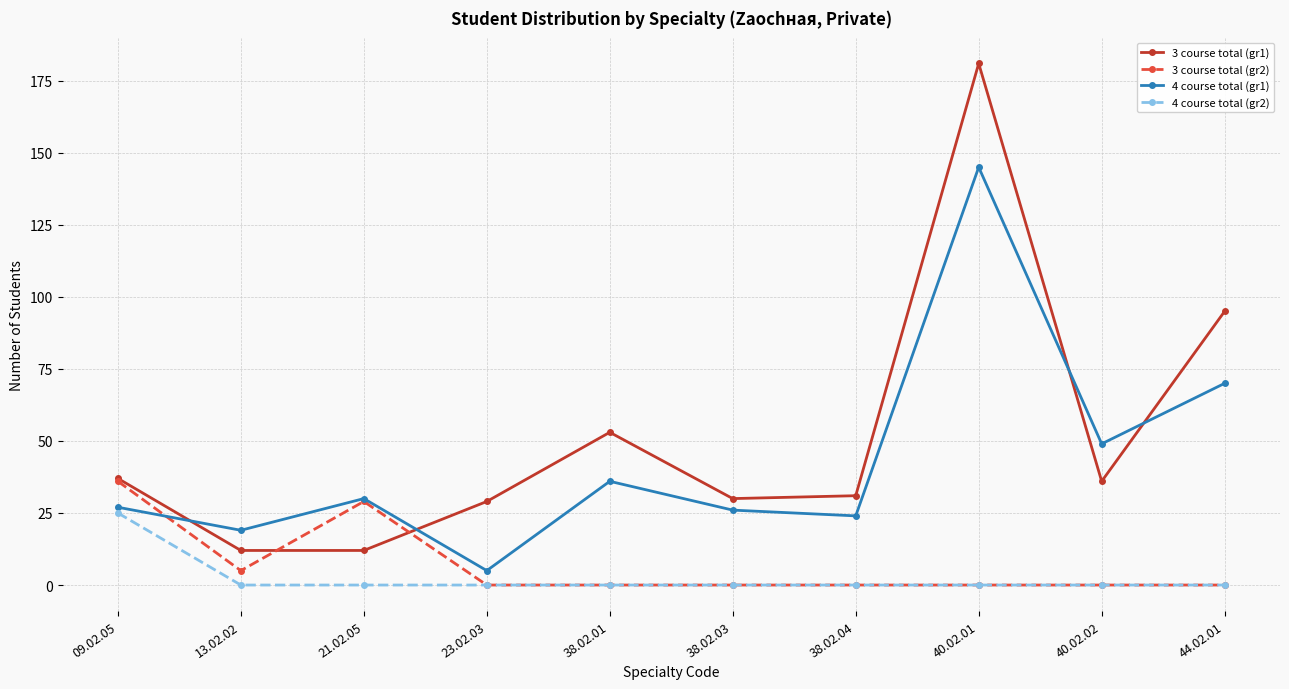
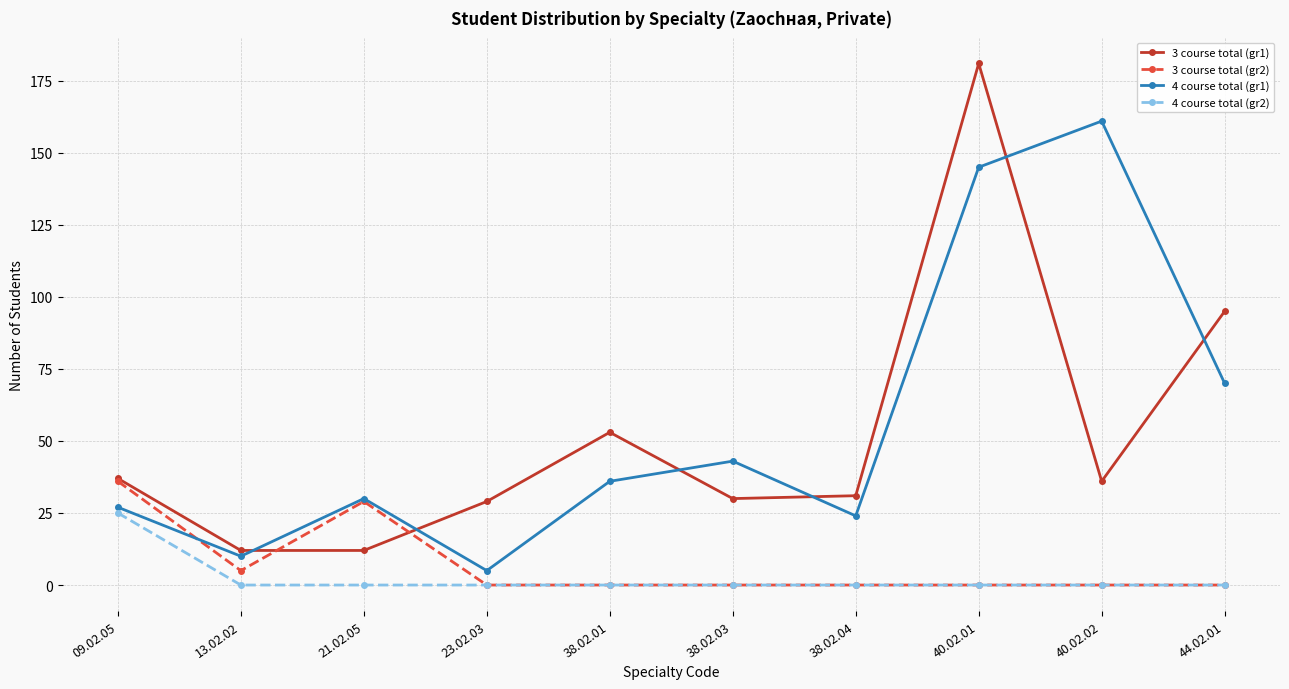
4 course total (gr1), 13.02.02: 19 -> 10
4 course total (gr1), 38.02.03: 26 -> 43
4 course total (gr1), 40.02.02: 49 -> 161
